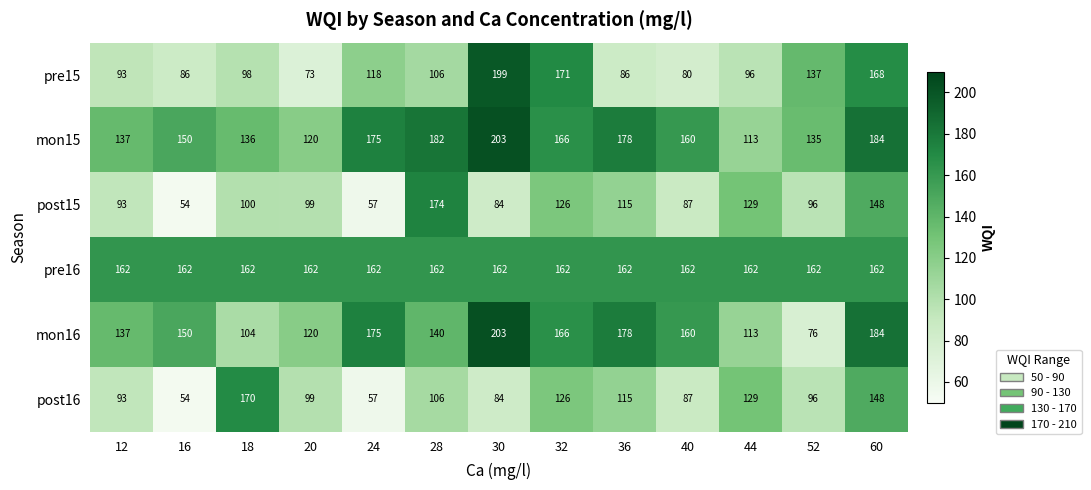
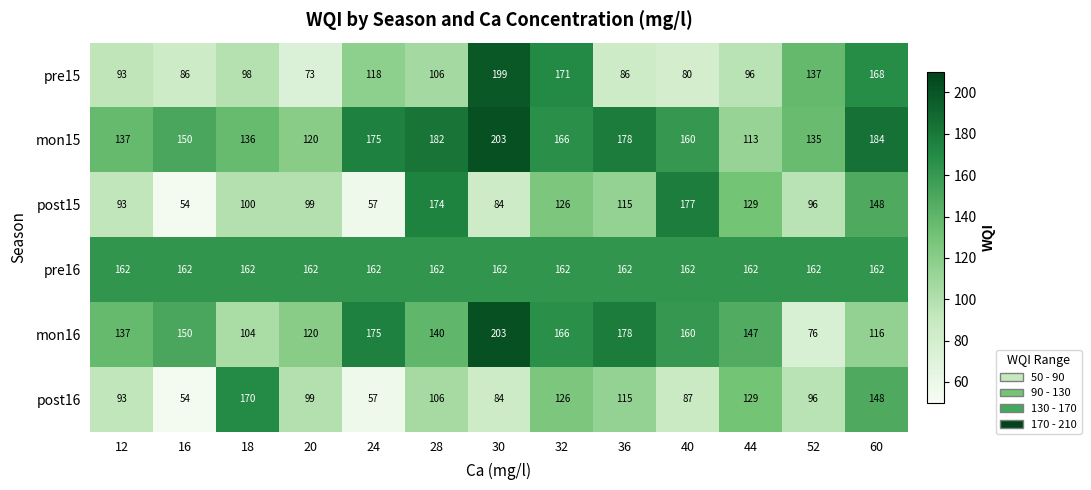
post15, 40: 87 -> 177
mon16, 44: 113 -> 147
mon16, 60: 184 -> 116
